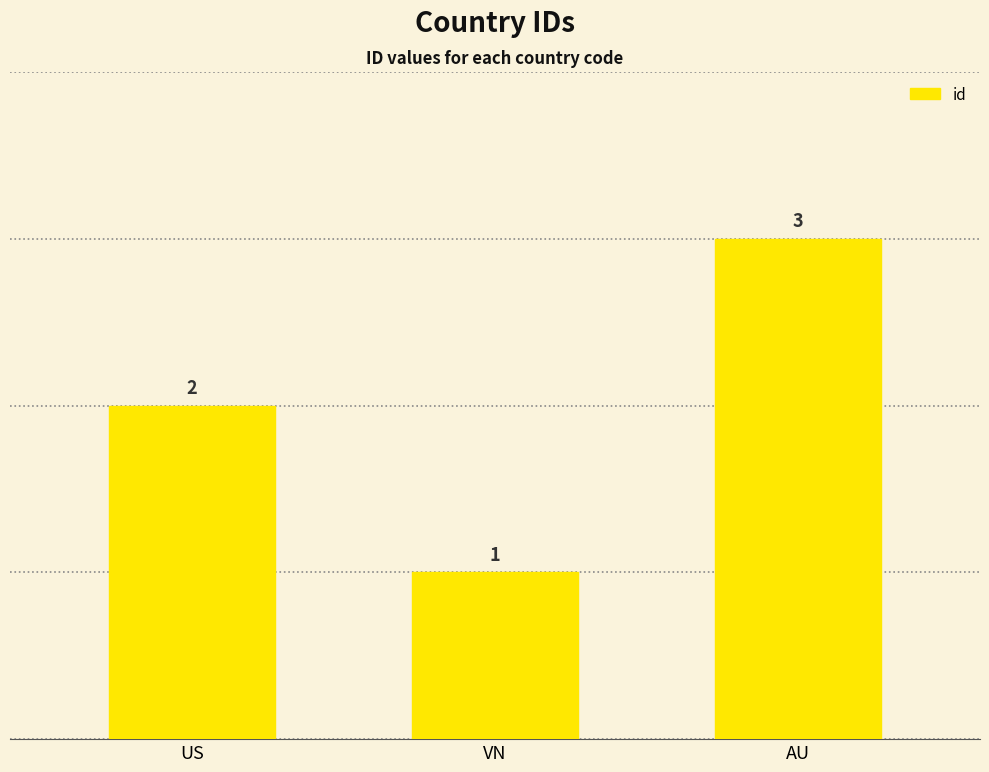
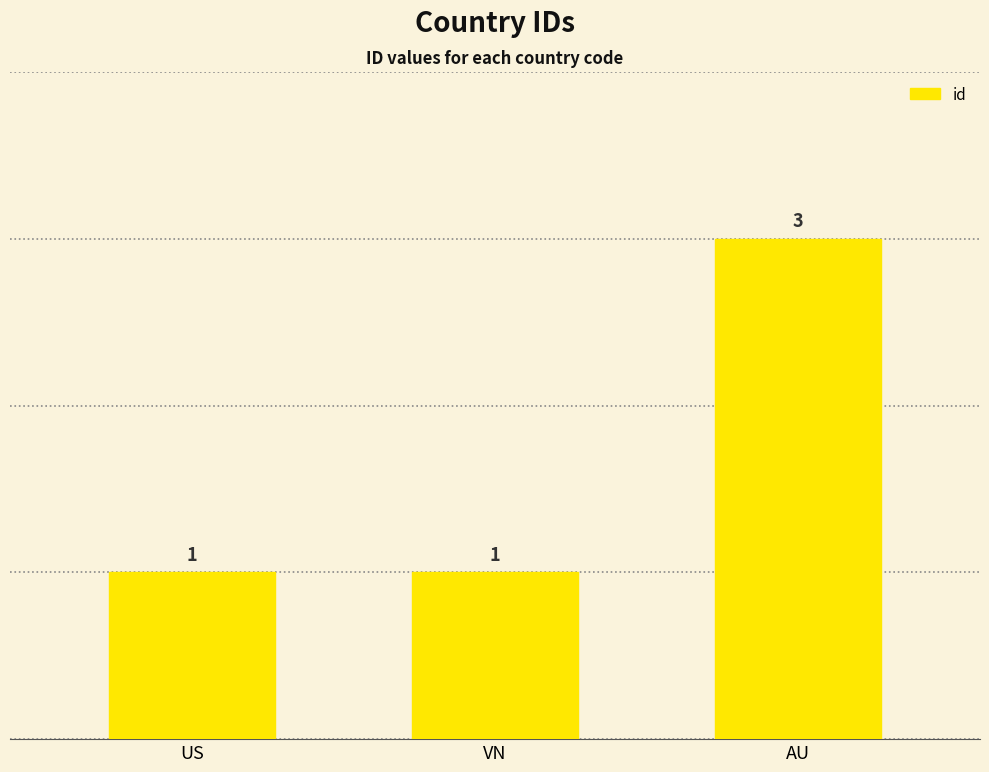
US: 2 -> 1
